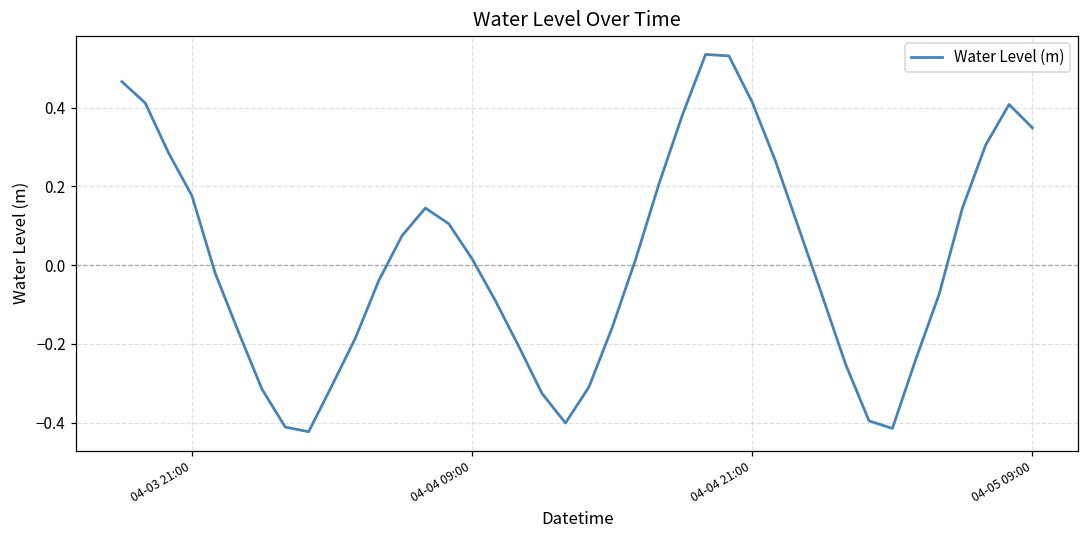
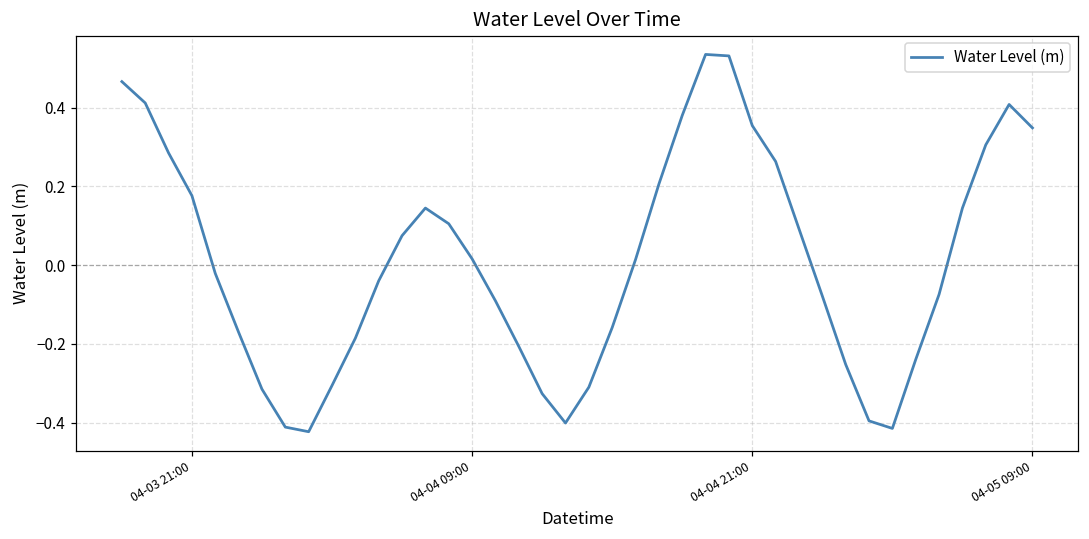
04-04 21:00: 0.41 -> 0.35
